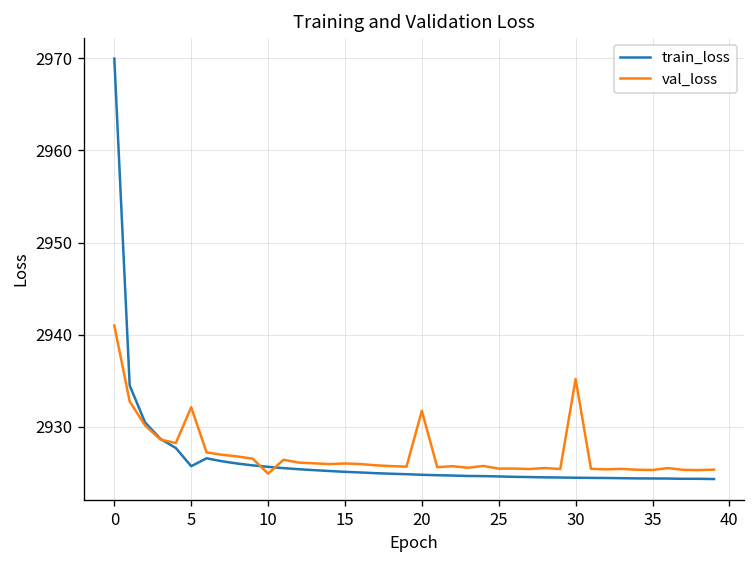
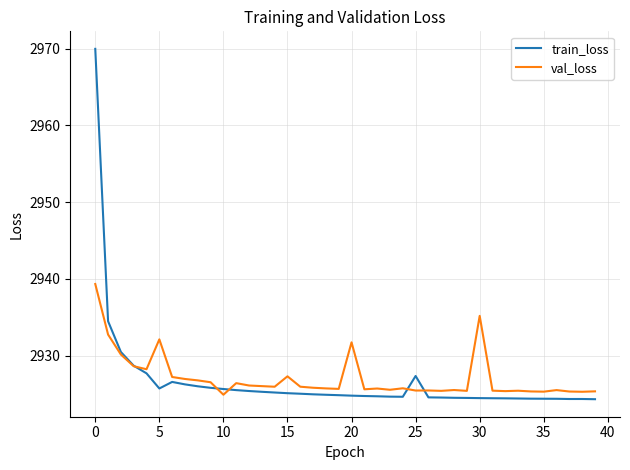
val_loss, 0: 2941 -> 2939
val_loss, 15: 2926 -> 2927
train_loss, 25: 2925 -> 2927
